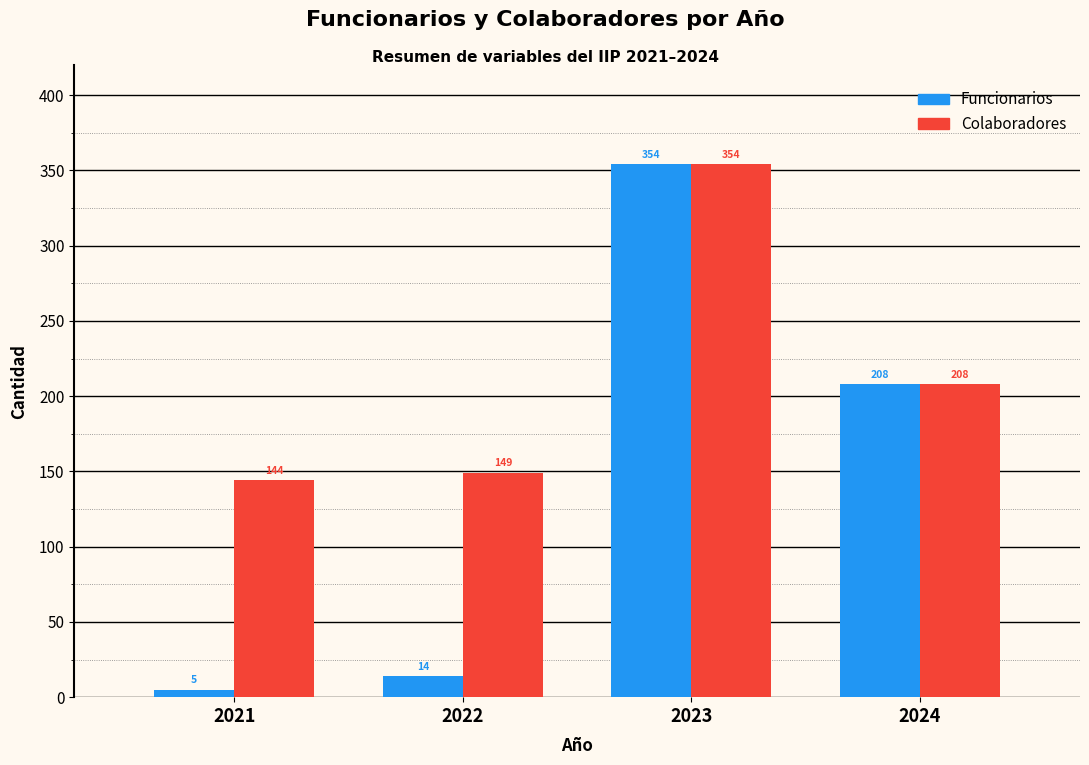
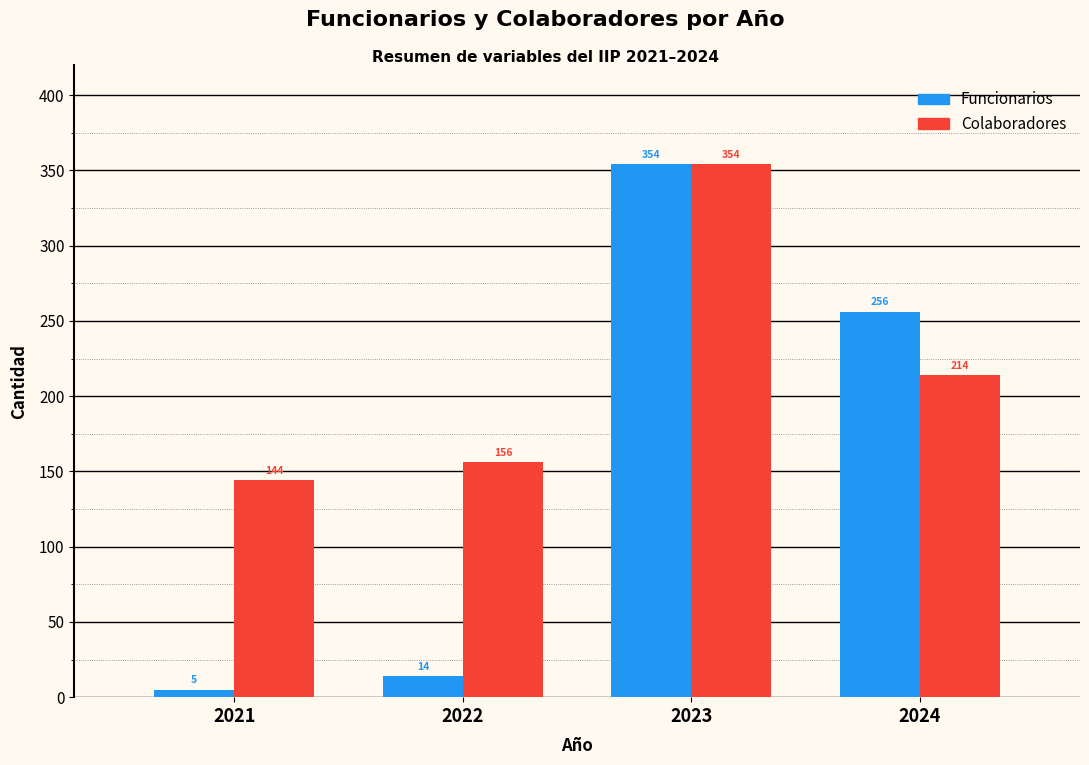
Colaboradores, 2022: 149 -> 156
Funcionarios, 2024: 208 -> 256
Colaboradores, 2024: 208 -> 214
